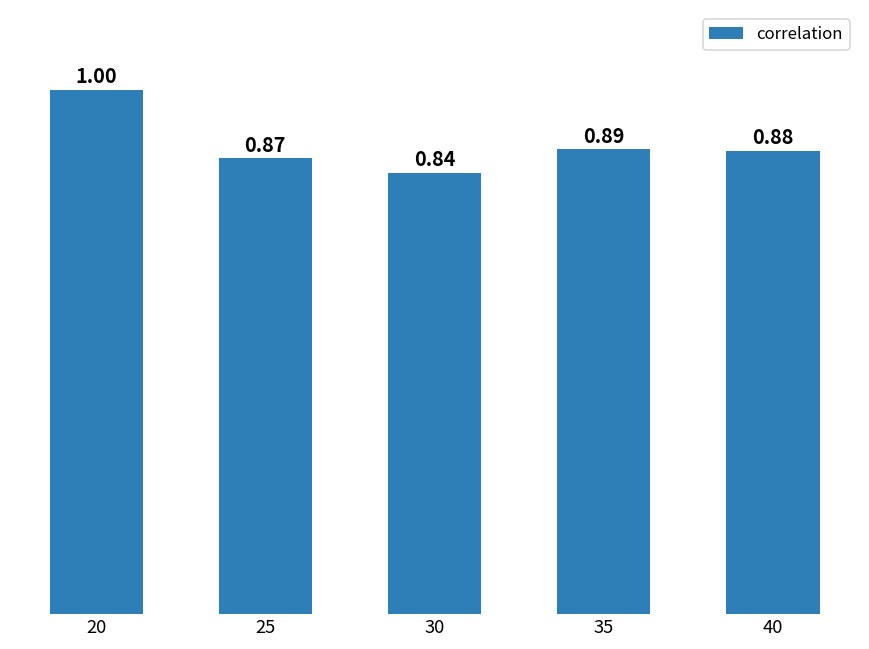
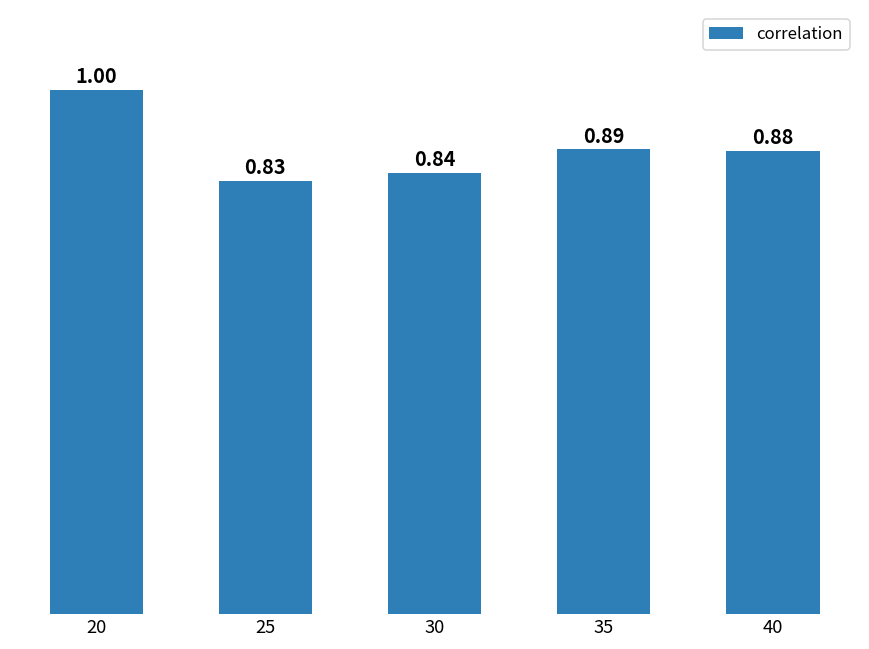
25: 0.87 -> 0.83
